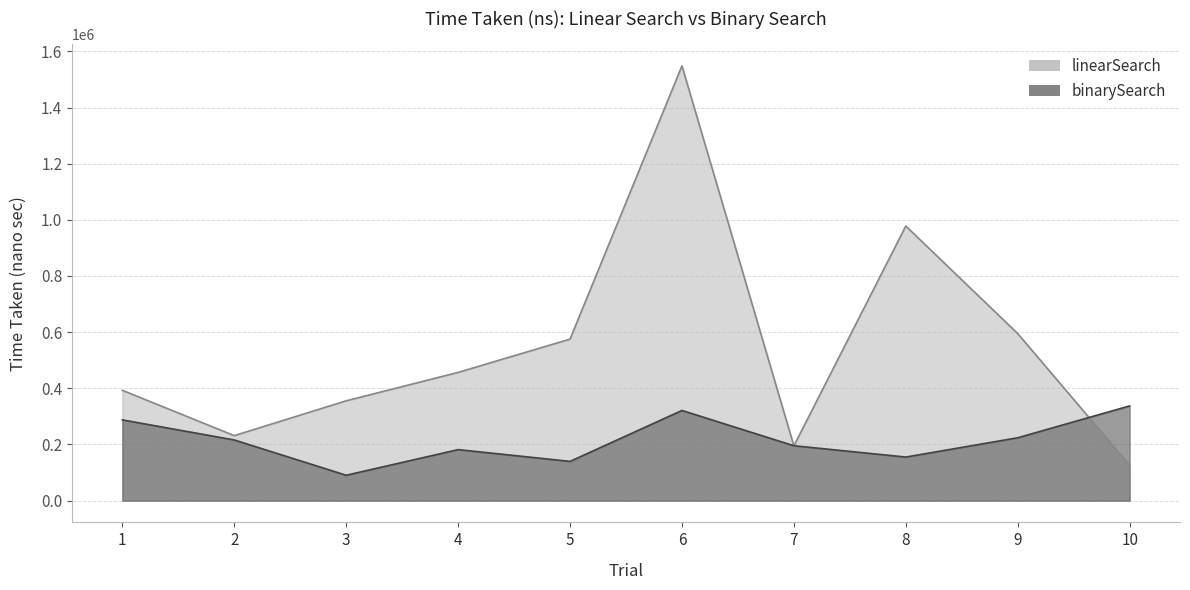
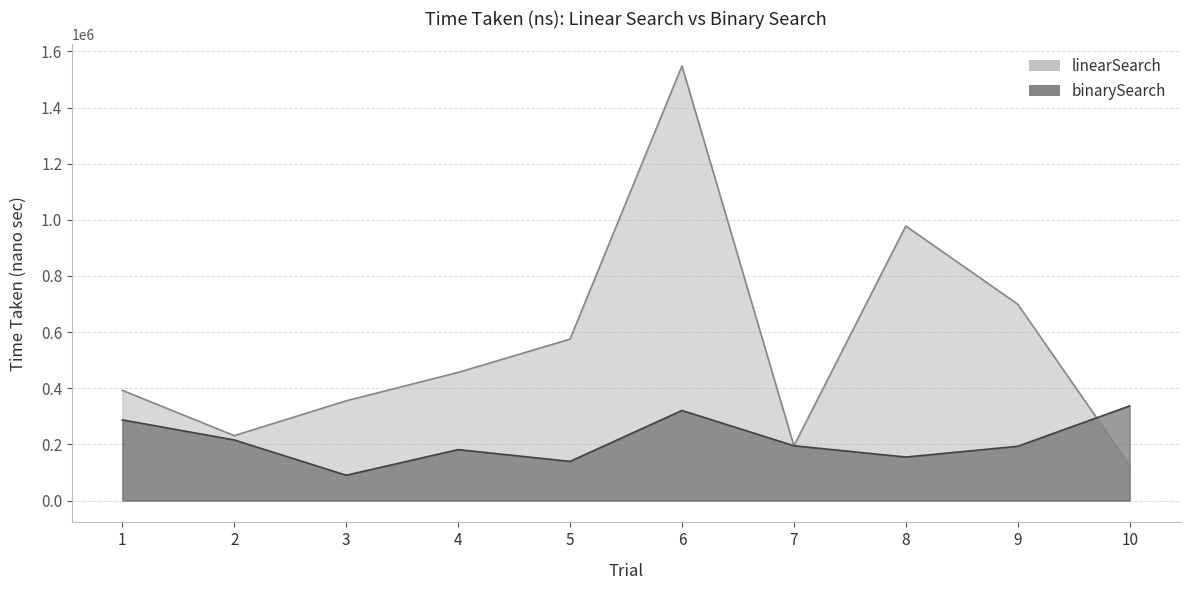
linearSearch, 9: 590000 -> 700000
binarySearch, 9: 220000 -> 190000
